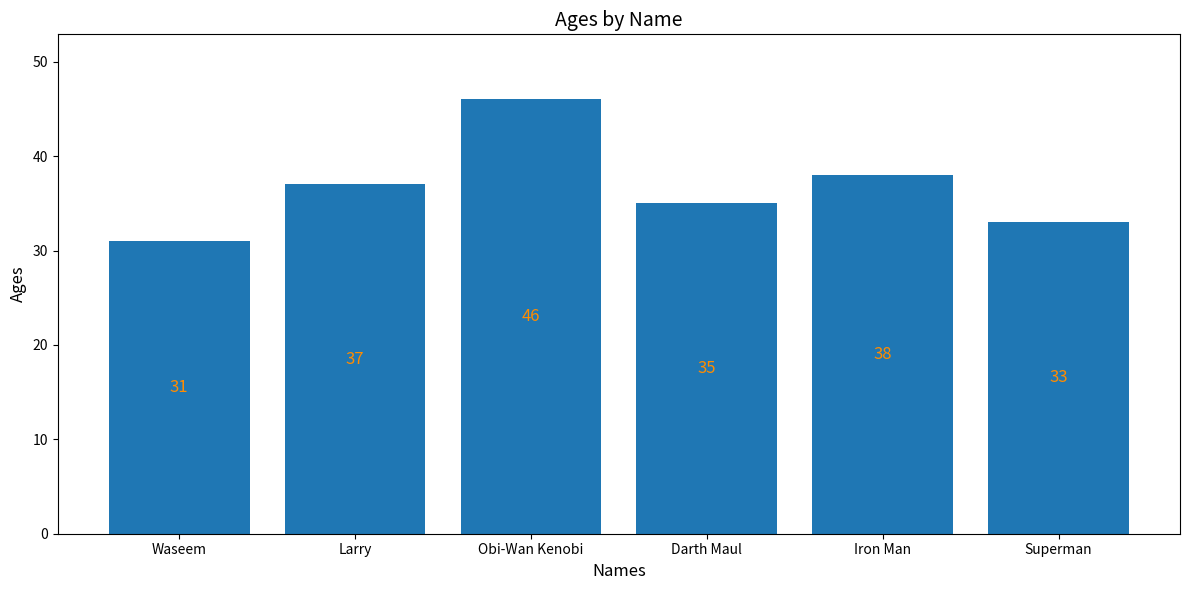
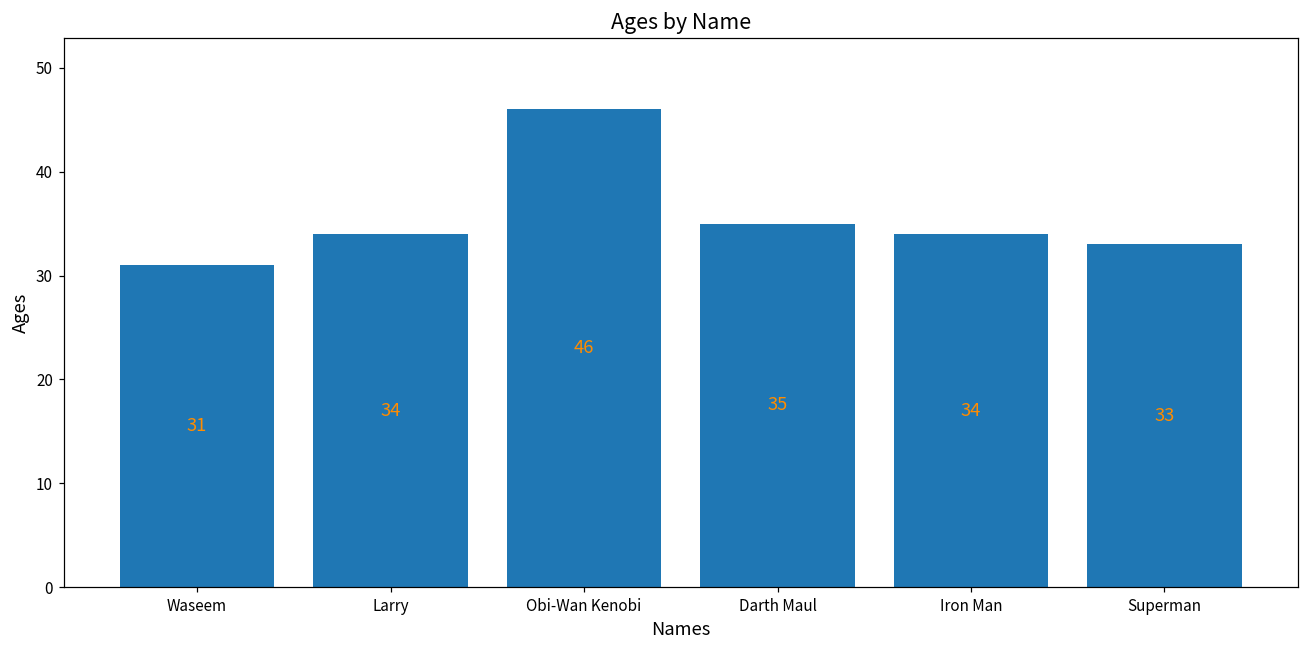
Larry: 37 -> 34
Iron Man: 38 -> 34
